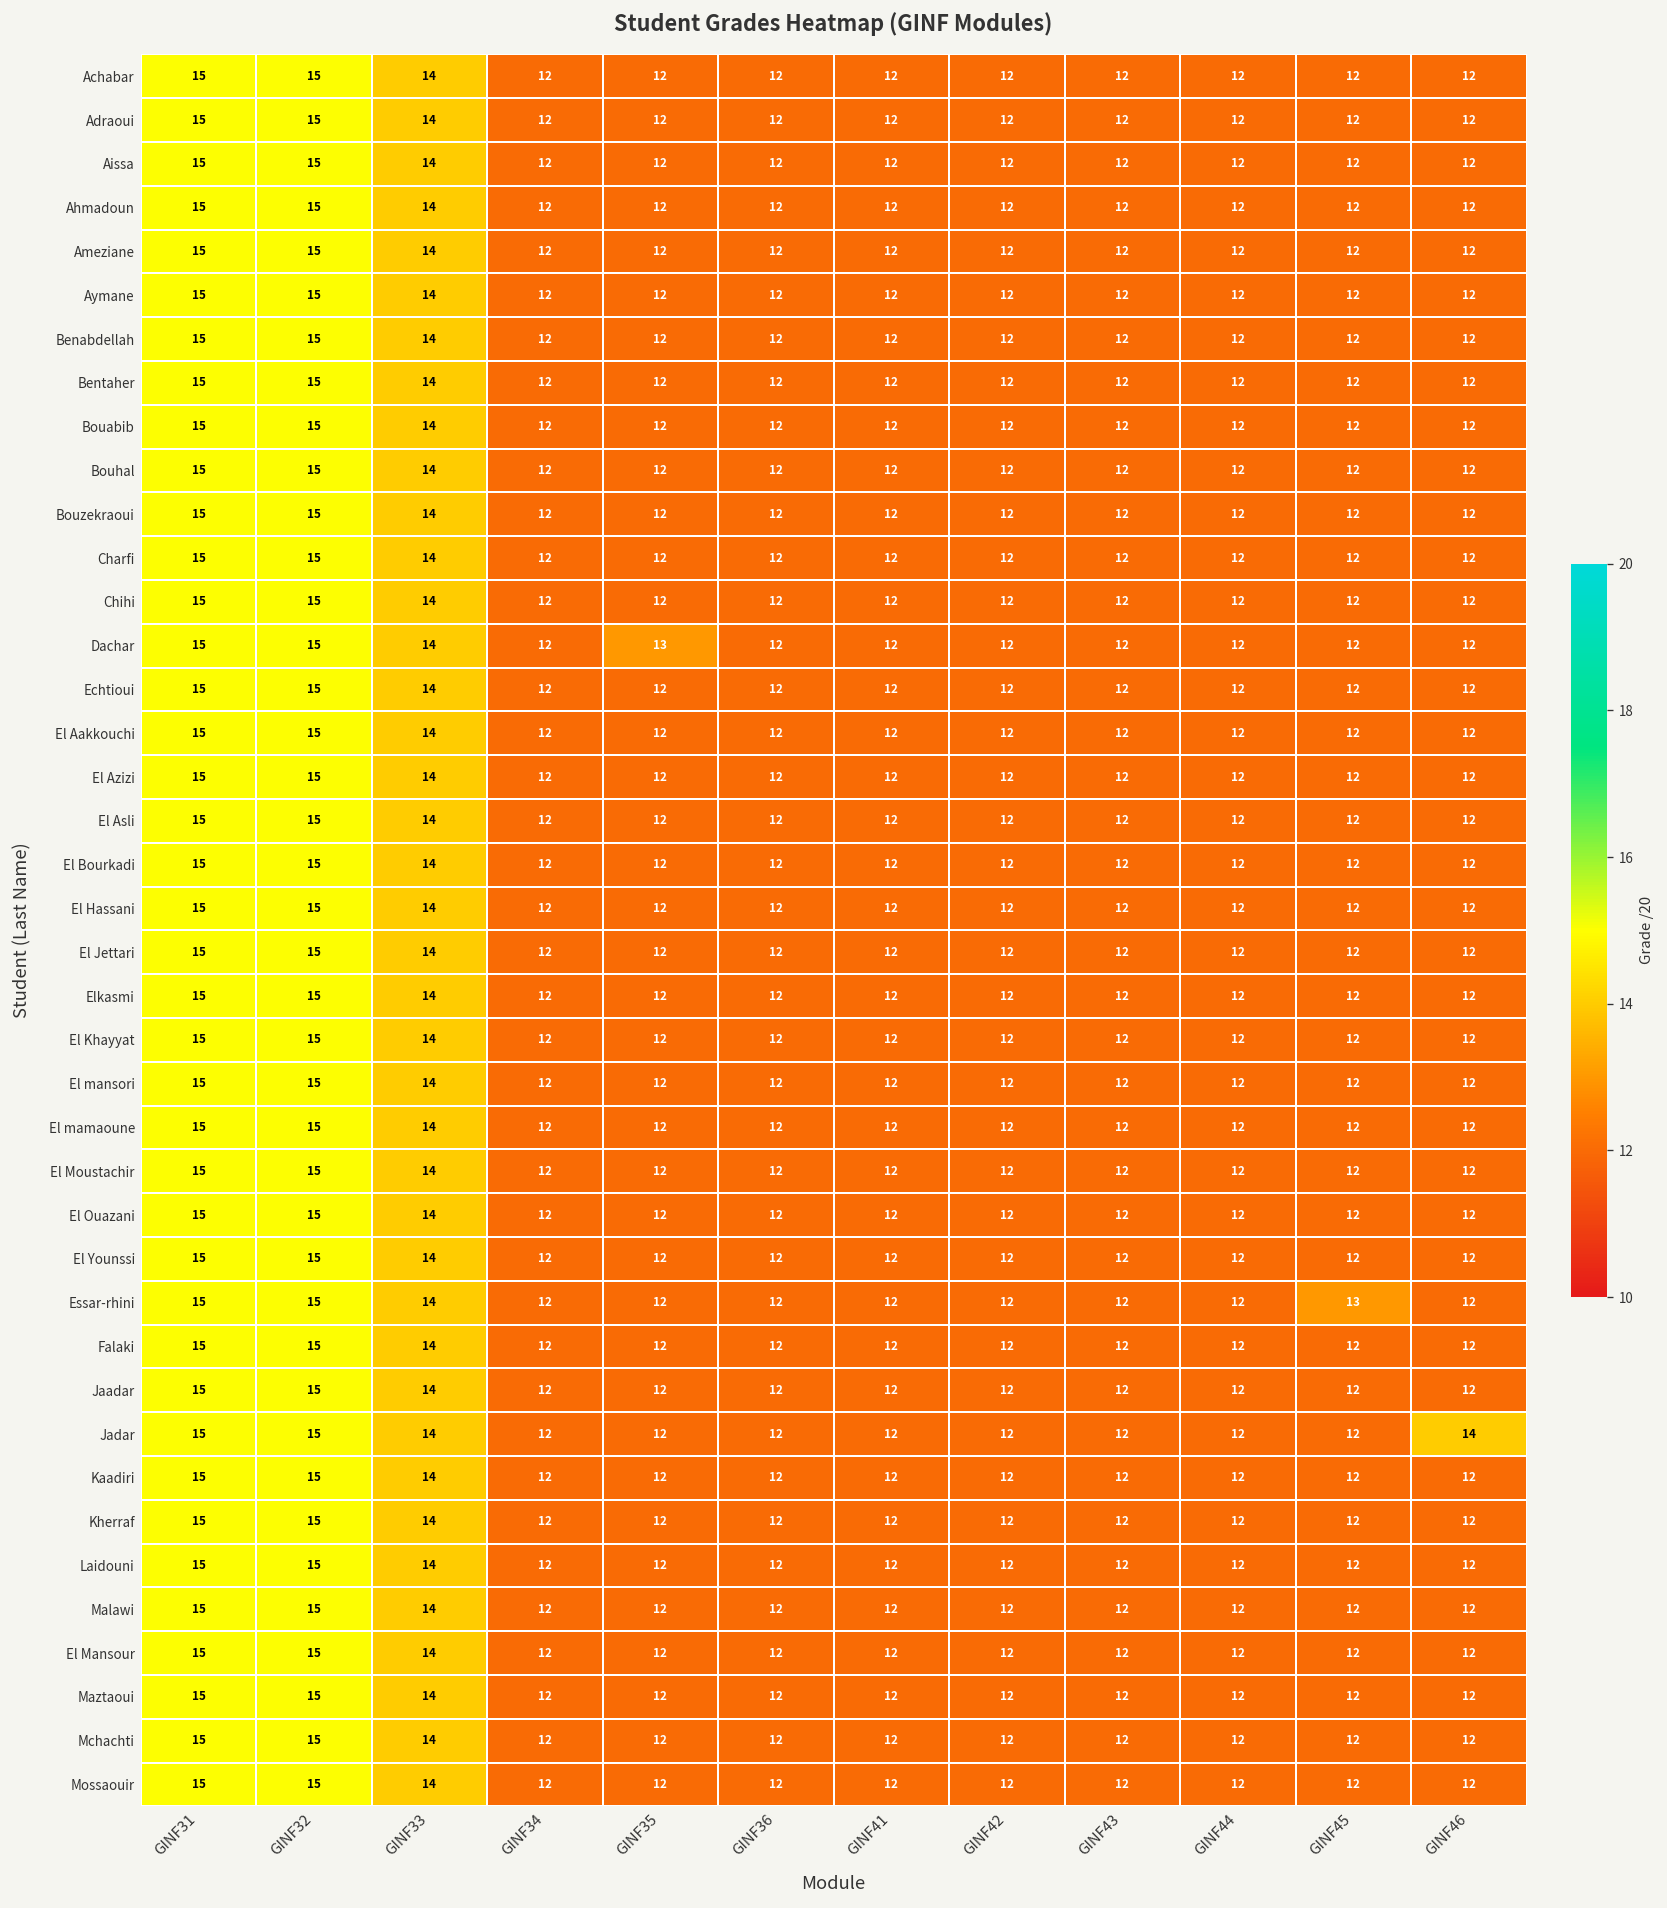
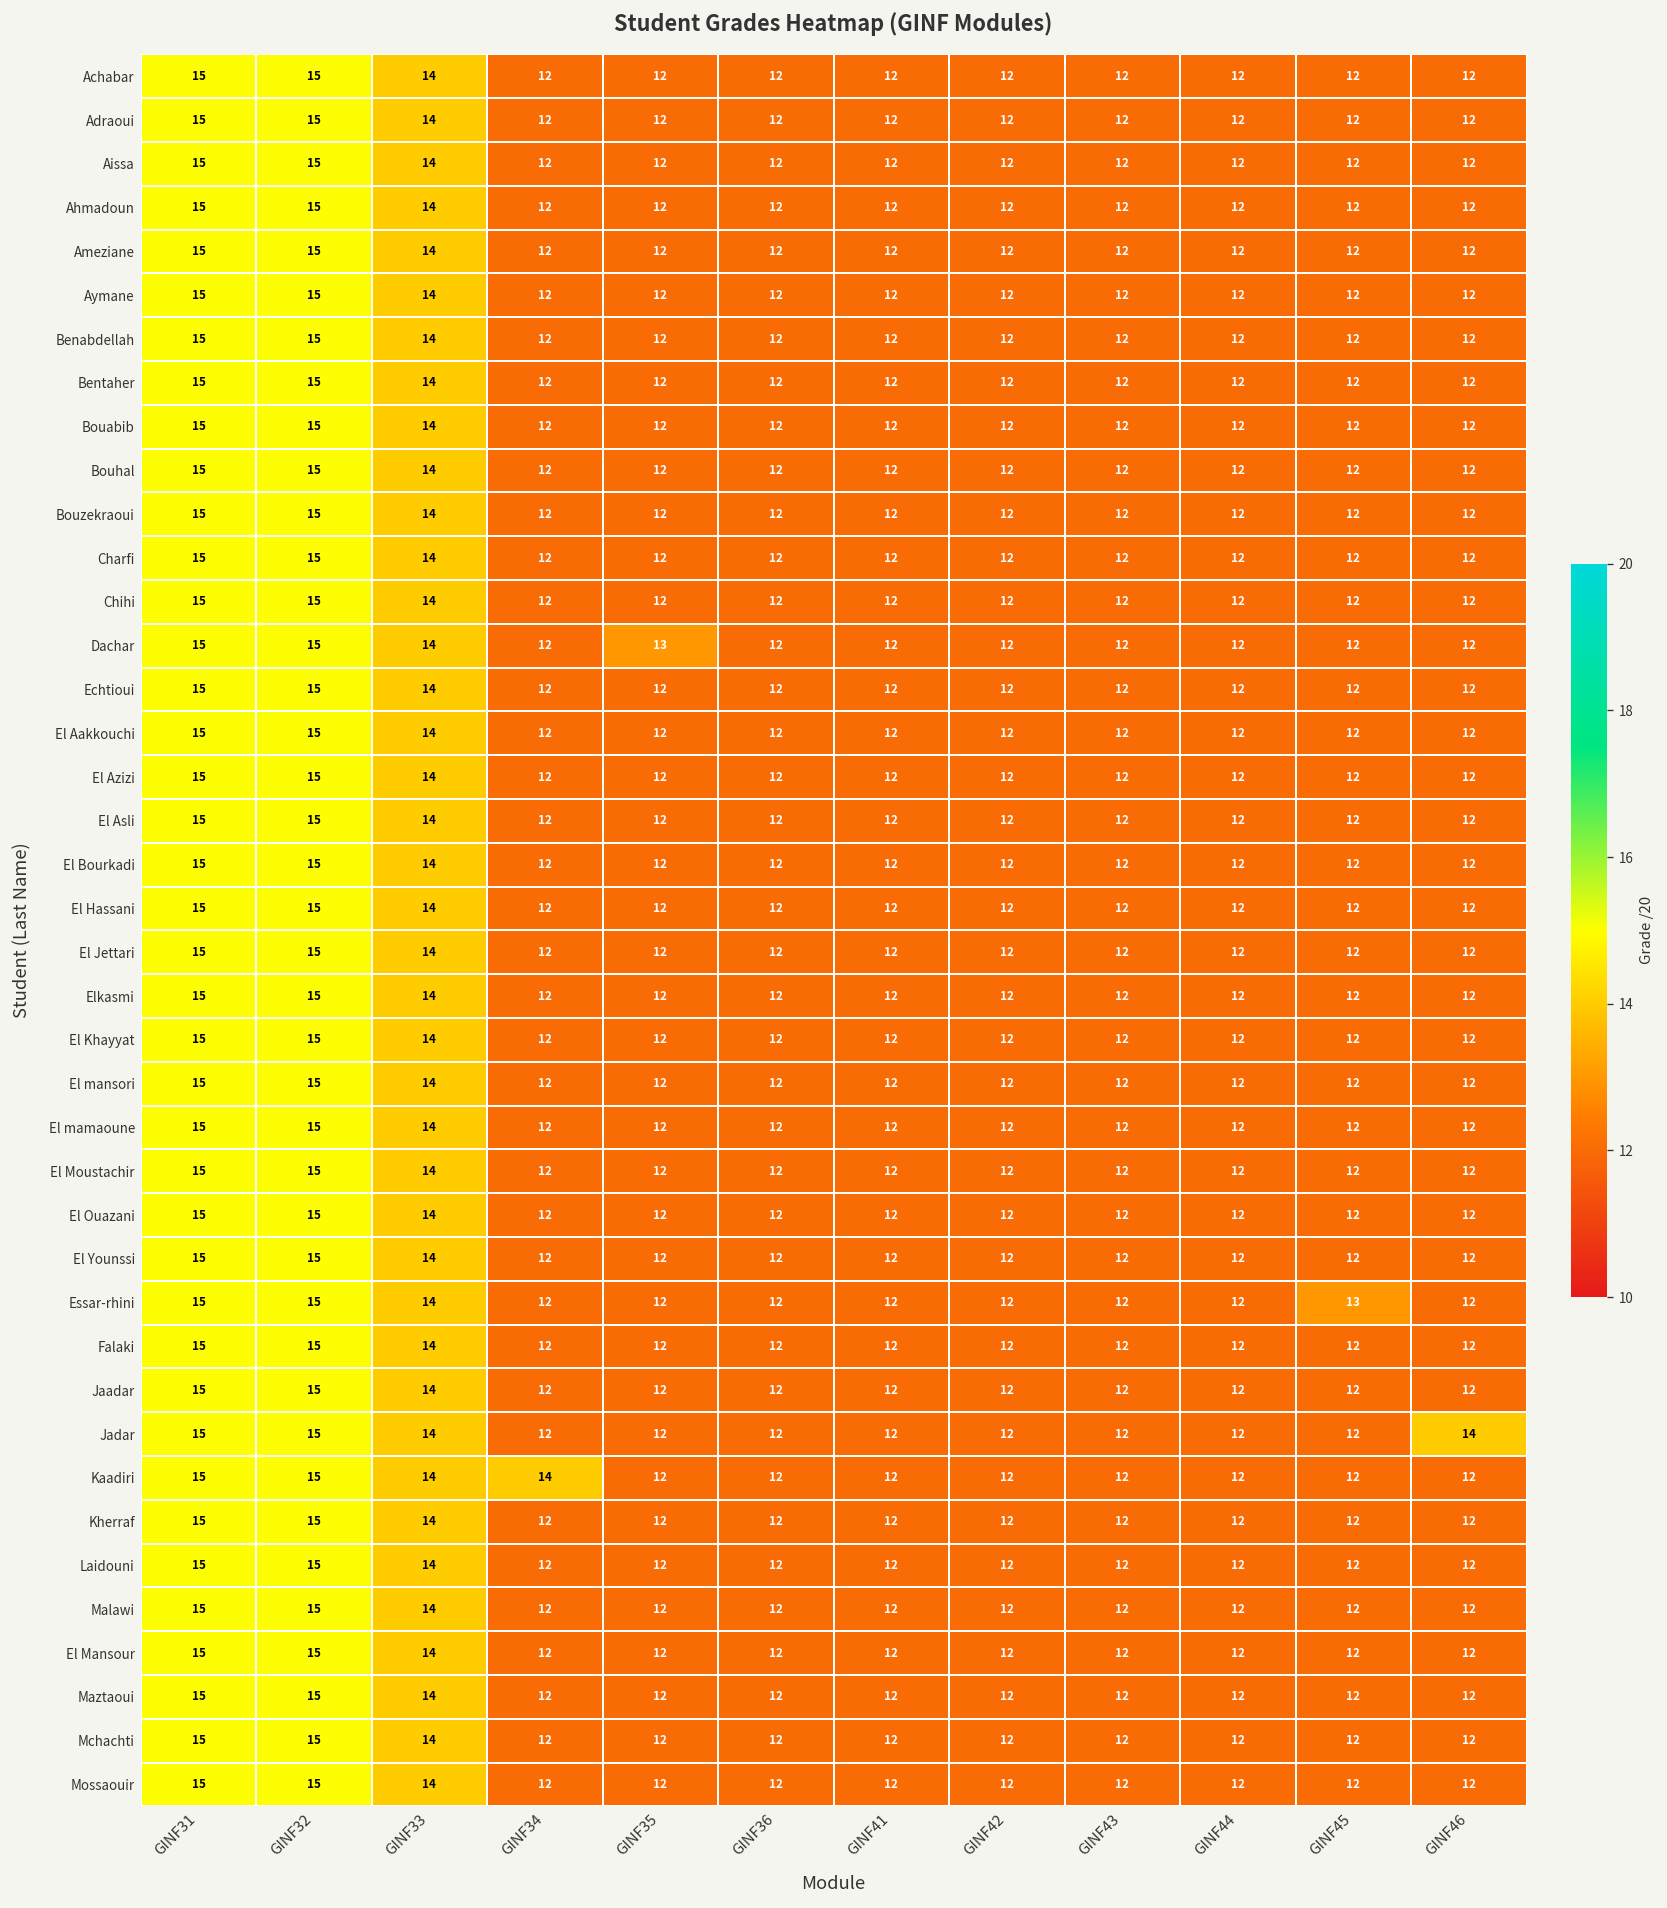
Kaadiri, GINF34: 12 -> 14
